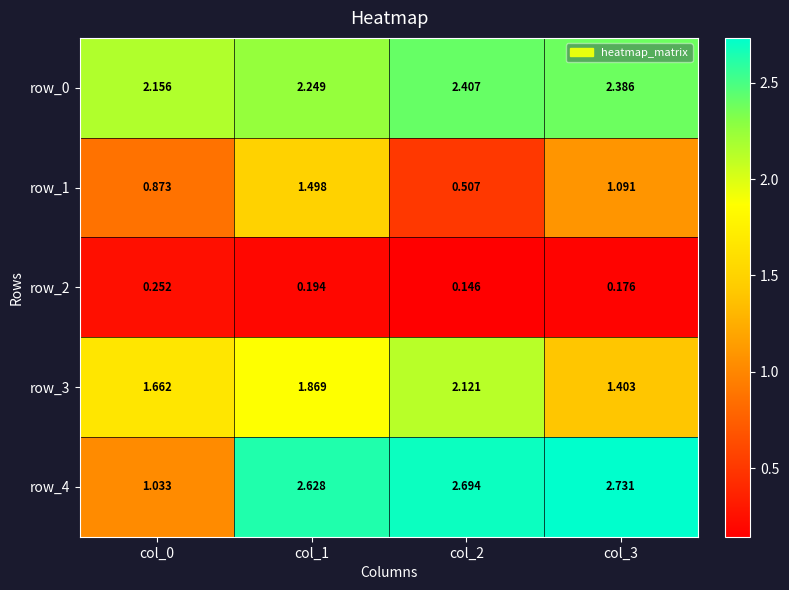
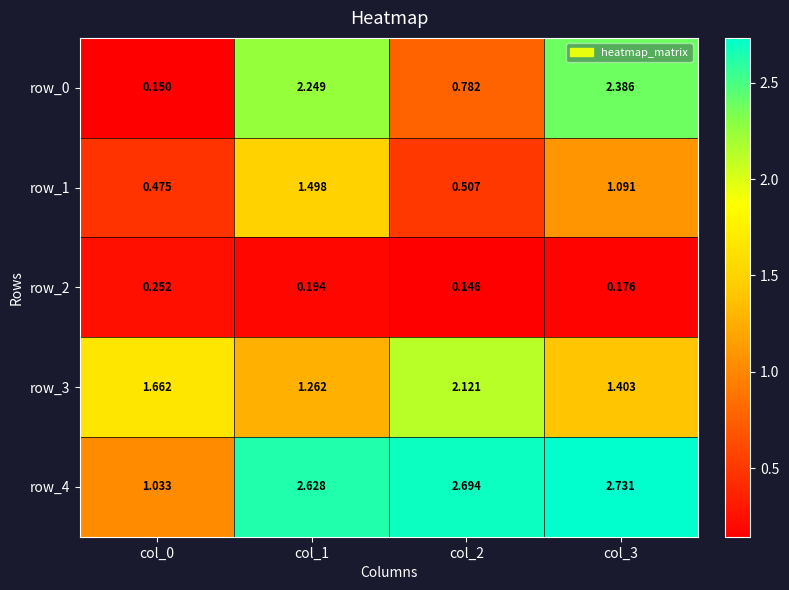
row_0, col_0: 2.156 -> 0.150
row_0, col_2: 2.407 -> 0.782
row_1, col_0: 0.873 -> 0.475
row_3, col_1: 1.869 -> 1.262
